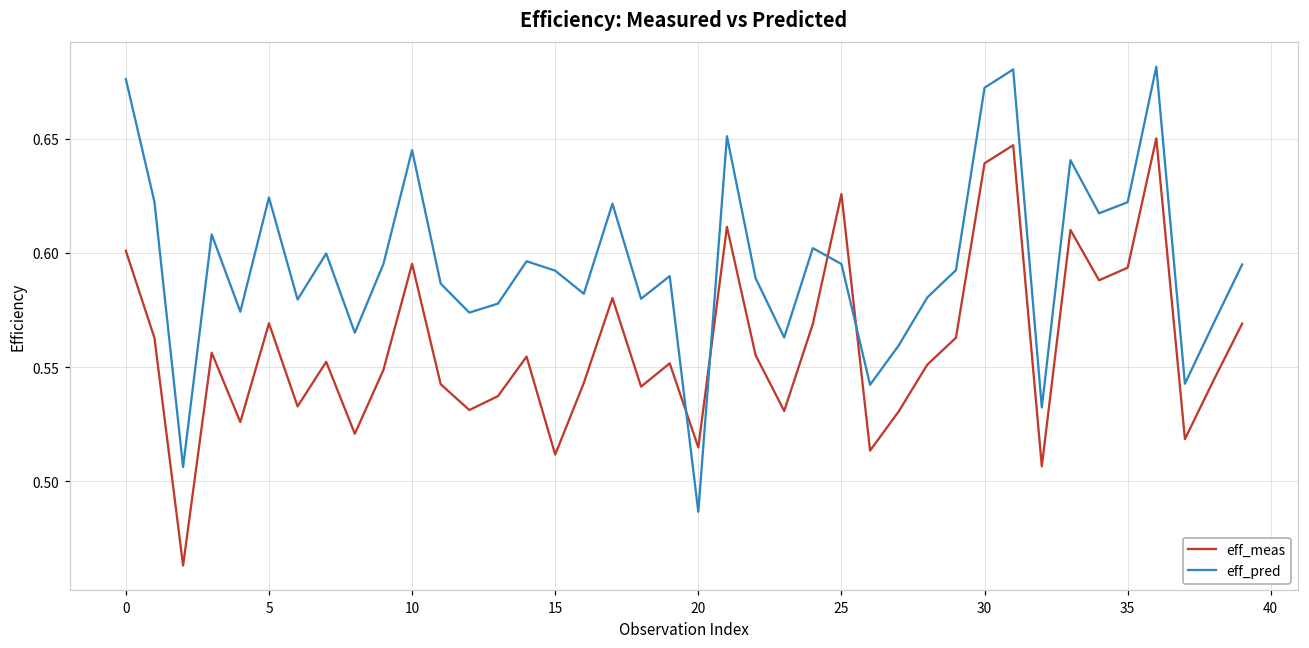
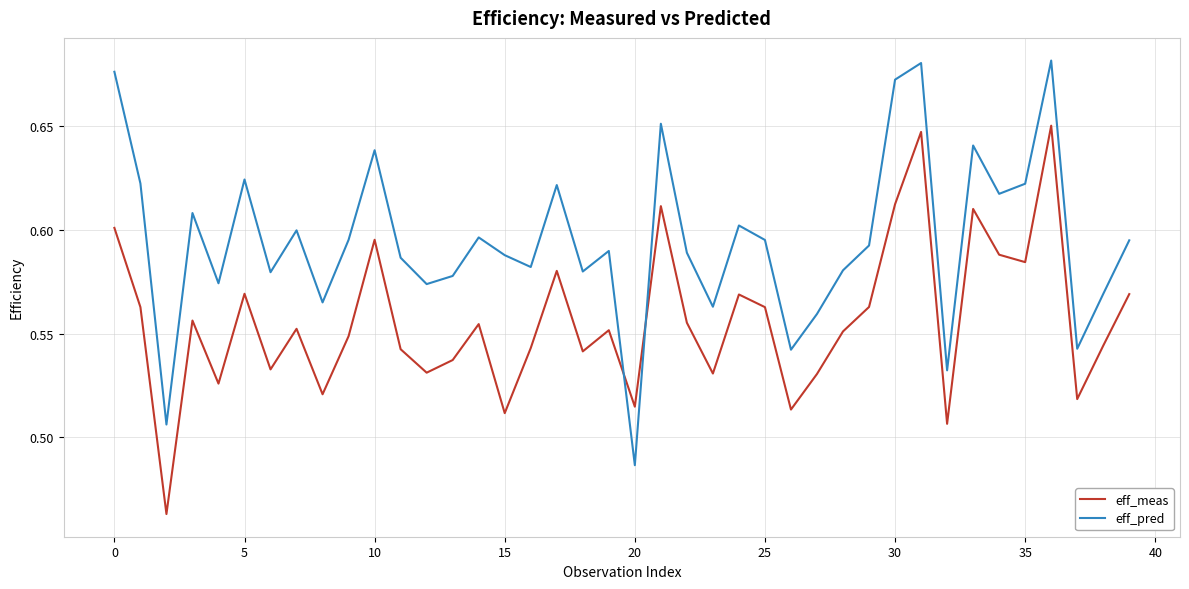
eff_pred, 10: 0.645 -> 0.638
eff_pred, 15: 0.592 -> 0.588
eff_meas, 25: 0.626 -> 0.563
eff_meas, 30: 0.639 -> 0.612
eff_meas, 35: 0.594 -> 0.584
